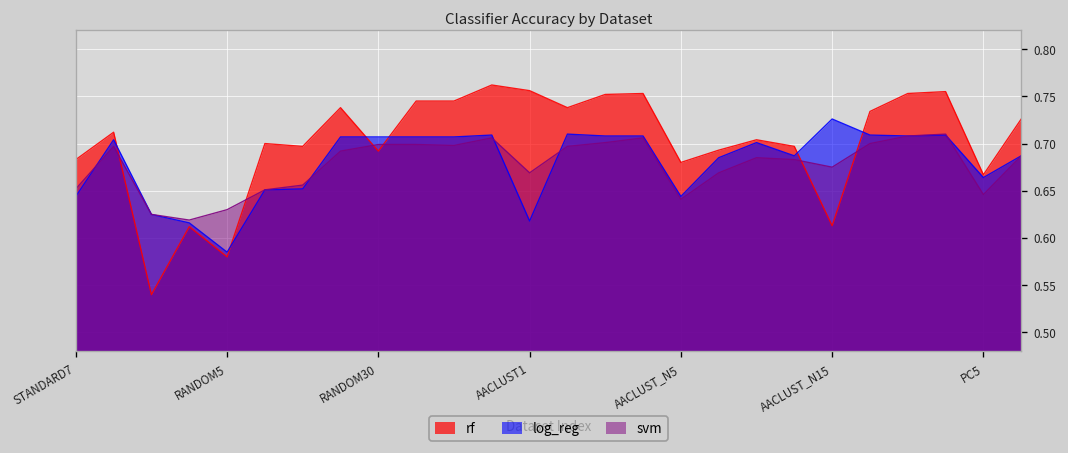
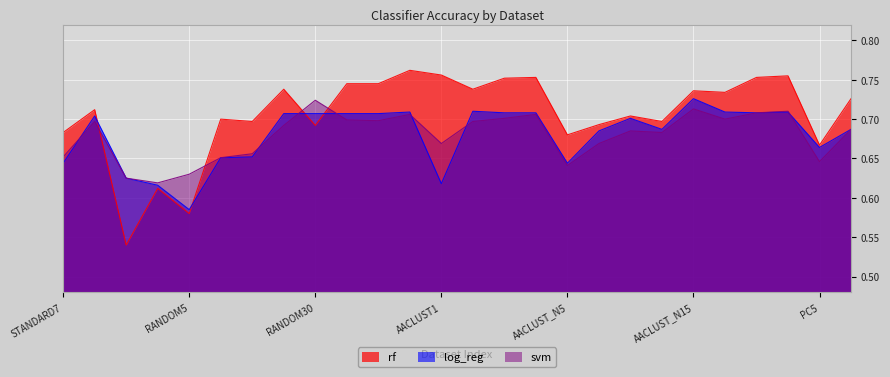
svm, RANDOM30: 0.70 -> 0.72
rf, AACLUST_N15: 0.61 -> 0.74
svm, AACLUST_N15: 0.68 -> 0.71
